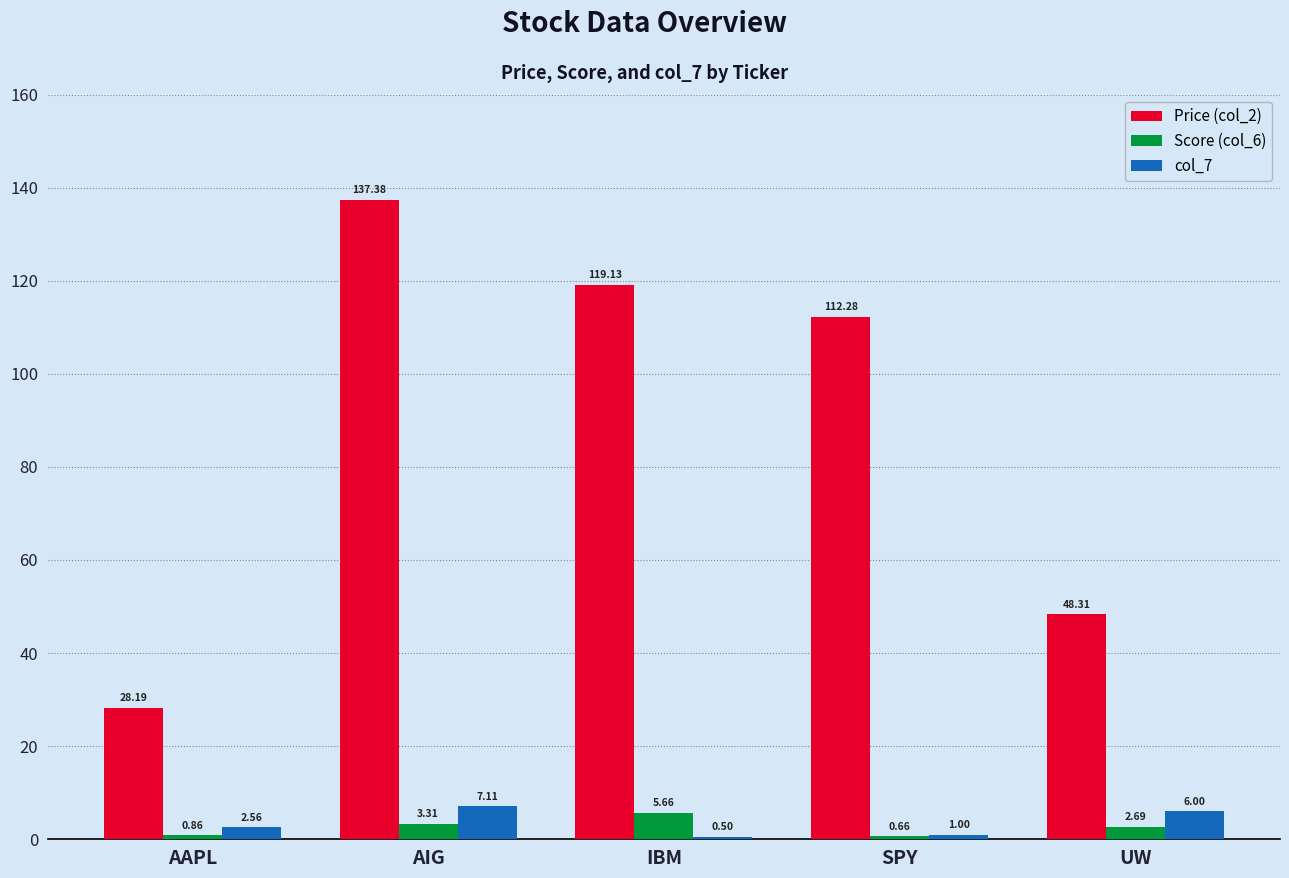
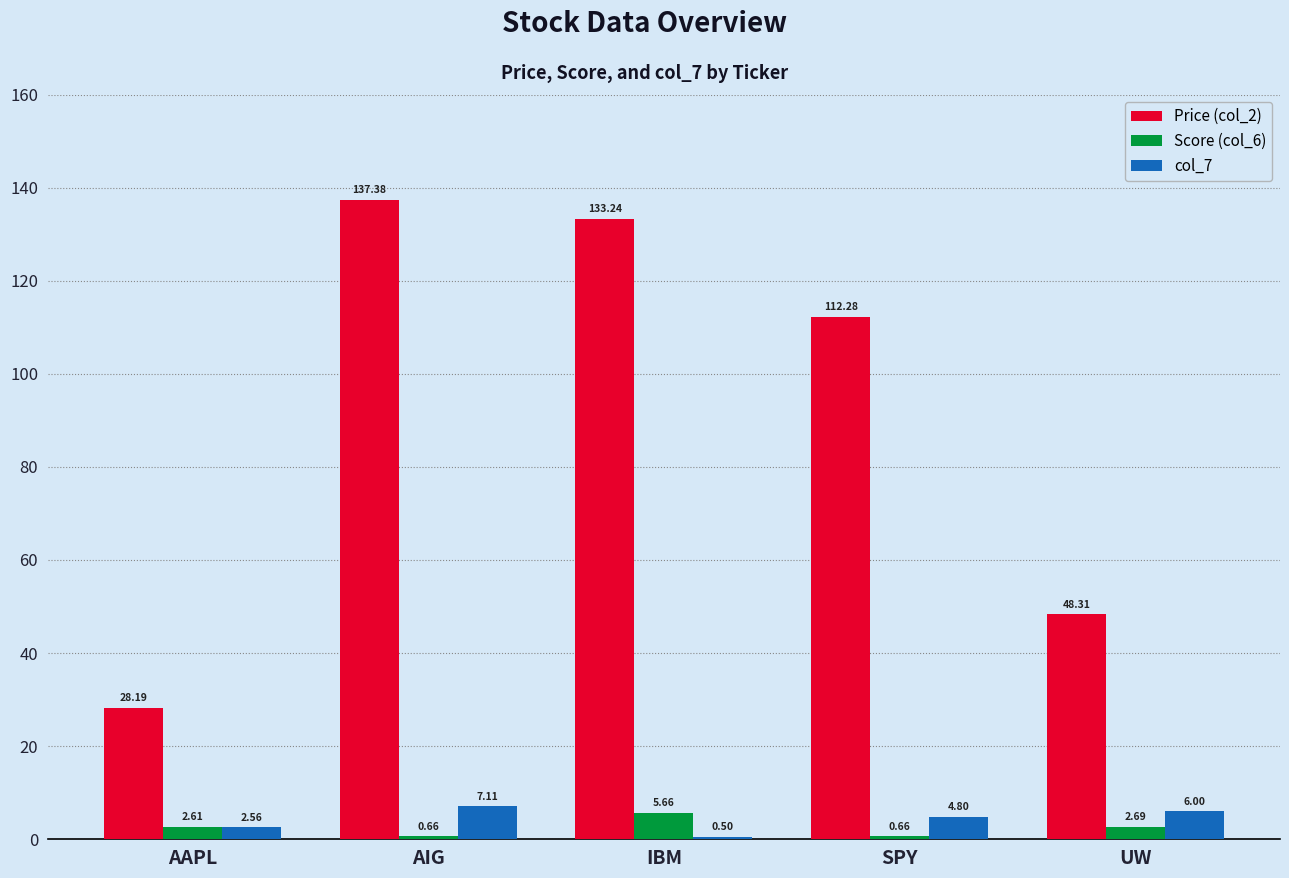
Score (col_6), AAPL: 0.86 -> 2.61
Score (col_6), AIG: 3.31 -> 0.66
Price (col_2), IBM: 119.13 -> 133.24
col_7, SPY: 1.00 -> 4.80
